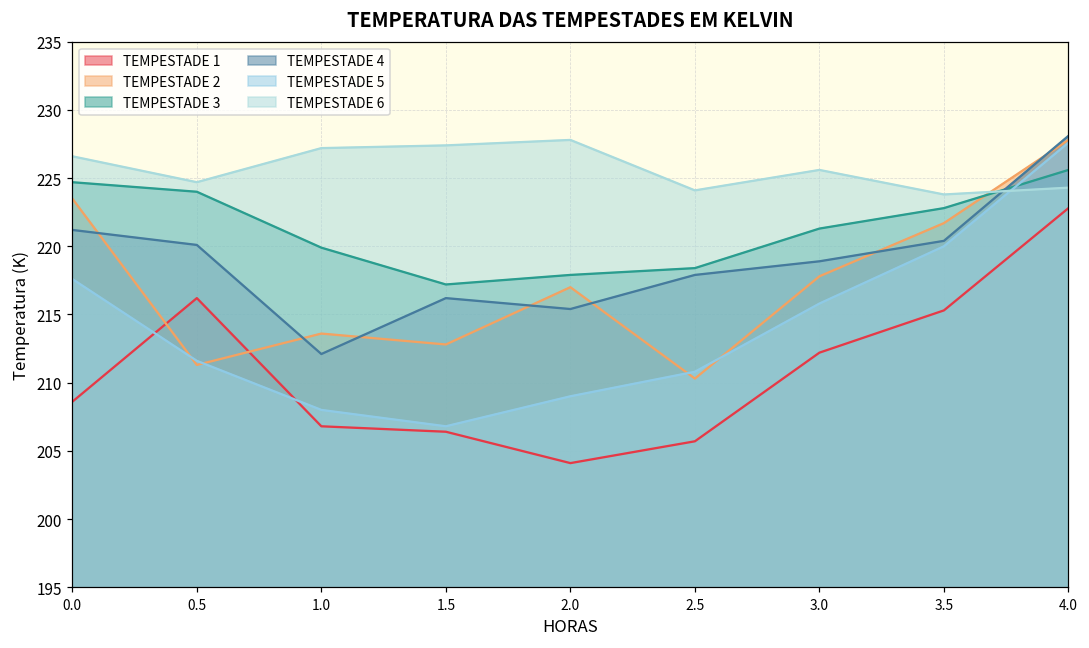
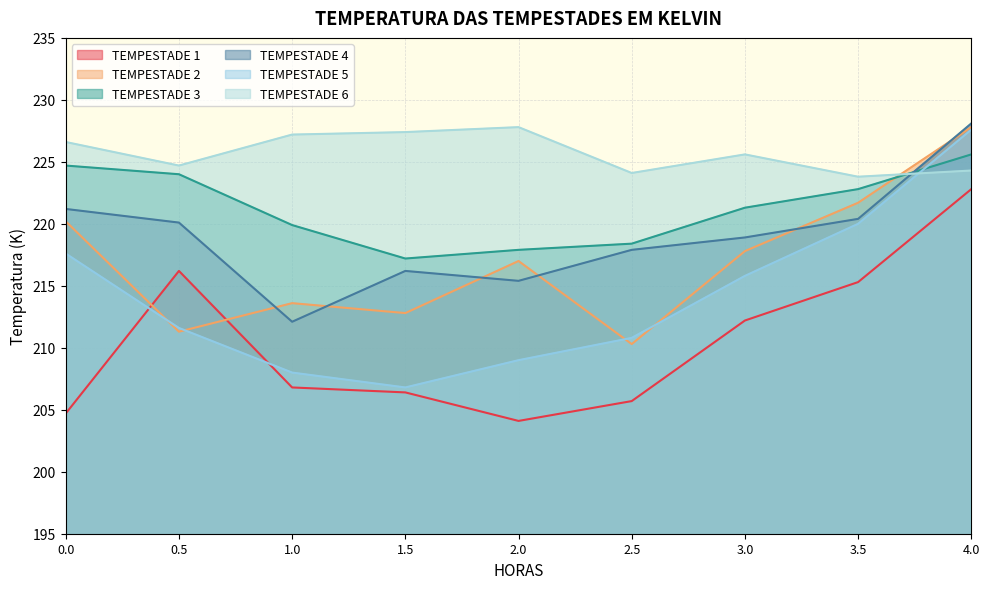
TEMPESTADE 1, 0.0: 208.6 -> 204.7
TEMPESTADE 2, 0.0: 223.5 -> 220.2
